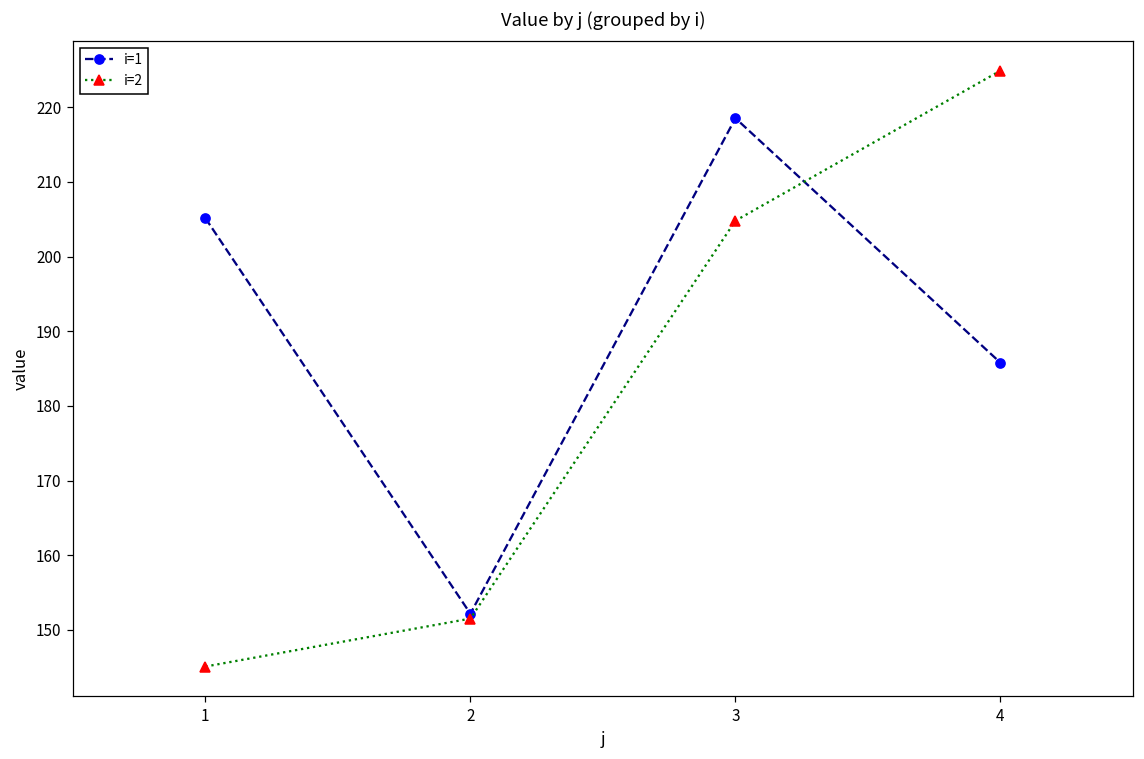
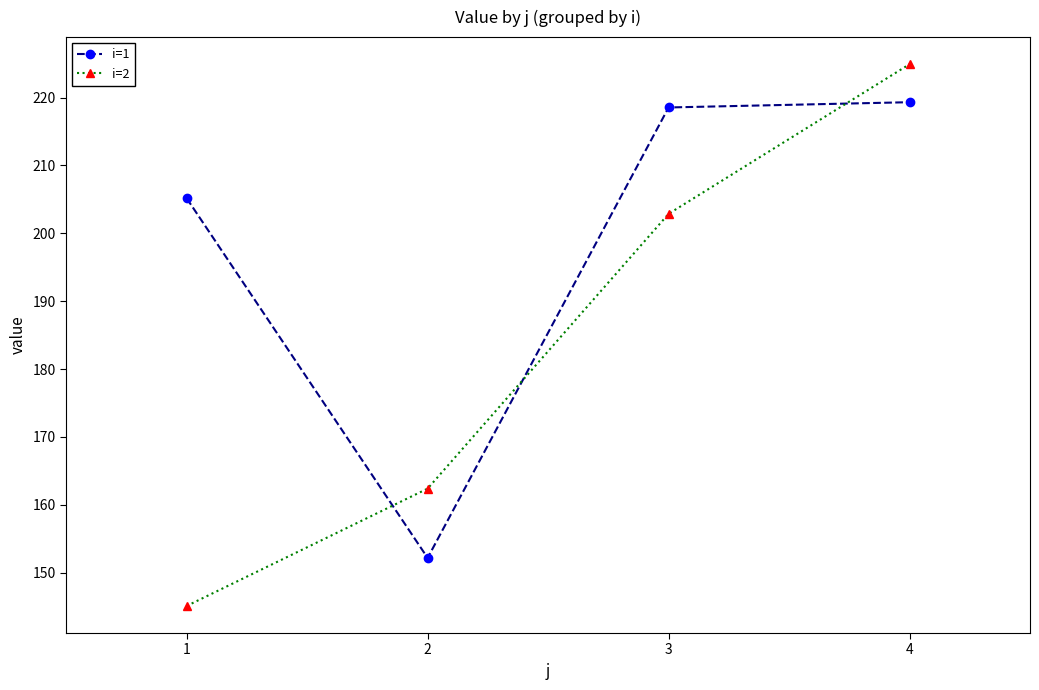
i=2, 2: 152 -> 162
i=2, 3: 205 -> 203
i=1, 4: 186 -> 219
